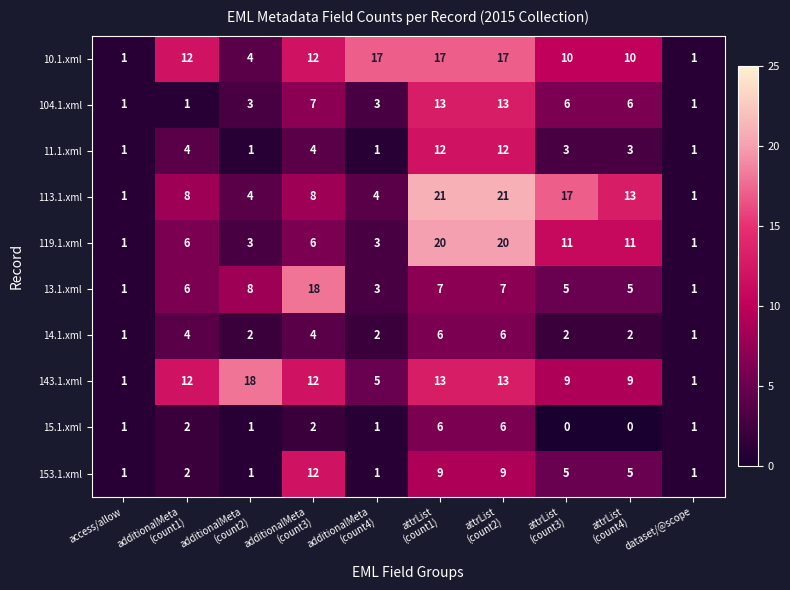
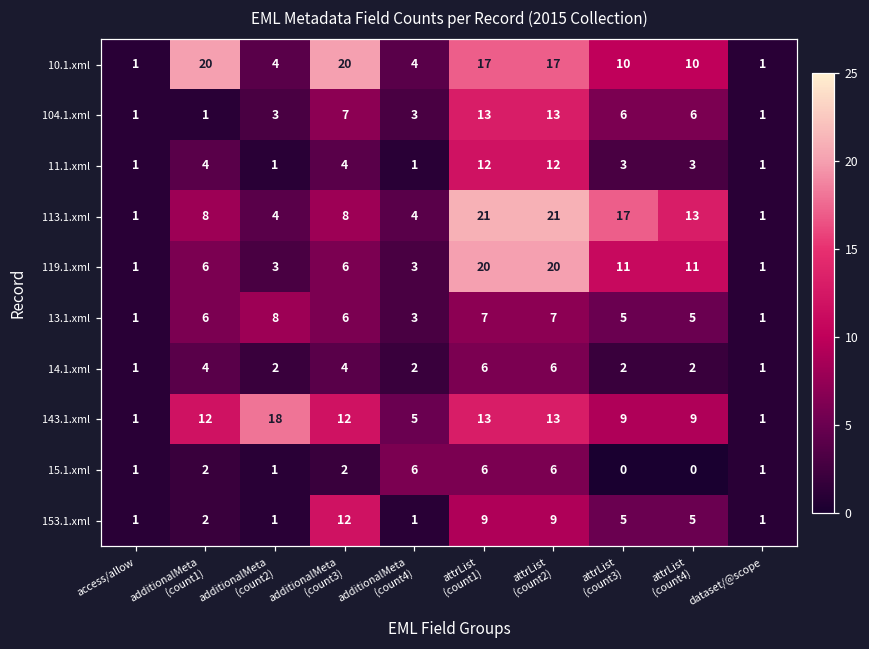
10.1.xml, additionalMeta (count1): 12 -> 20
10.1.xml, additionalMeta (count3): 12 -> 20
10.1.xml, additionalMeta (count4): 17 -> 4
13.1.xml, additionalMeta (count3): 18 -> 6
15.1.xml, additionalMeta (count4): 1 -> 6
